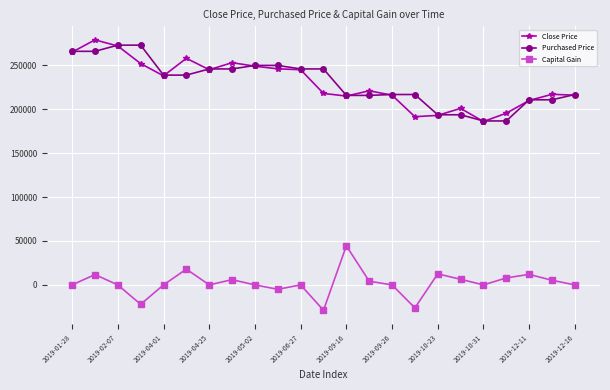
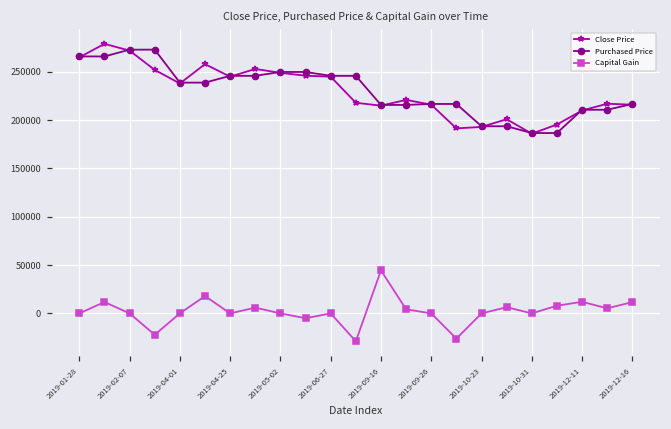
Capital Gain, 2019-10-23: 10000 -> 0
Capital Gain, 2019-12-16: 0 -> 10000
